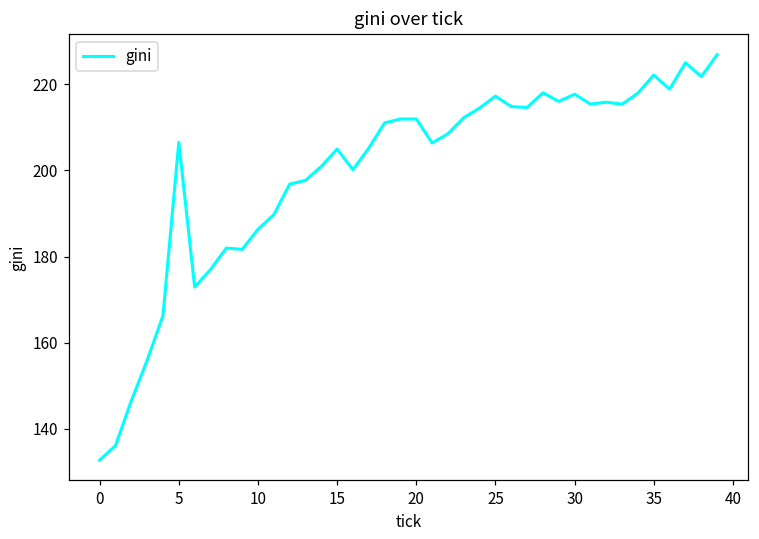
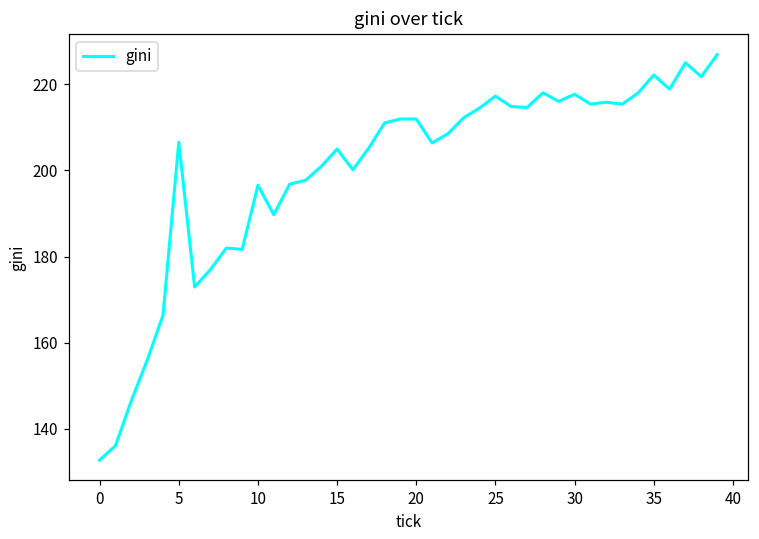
10: 186 -> 197
